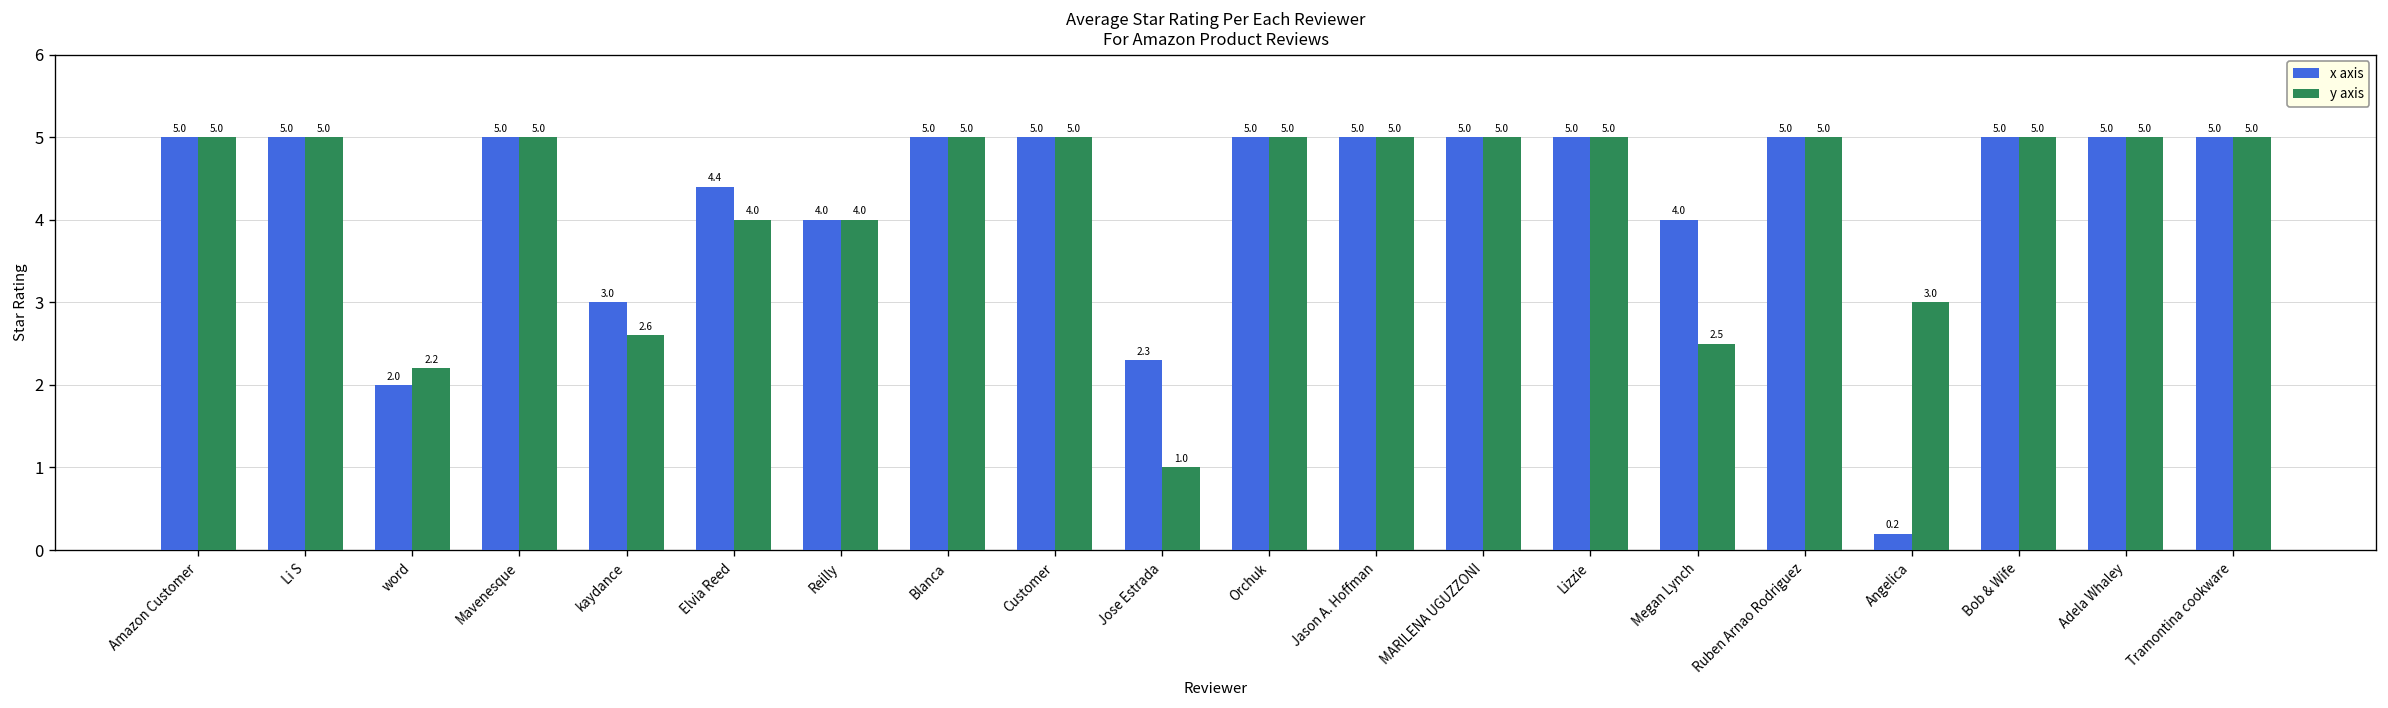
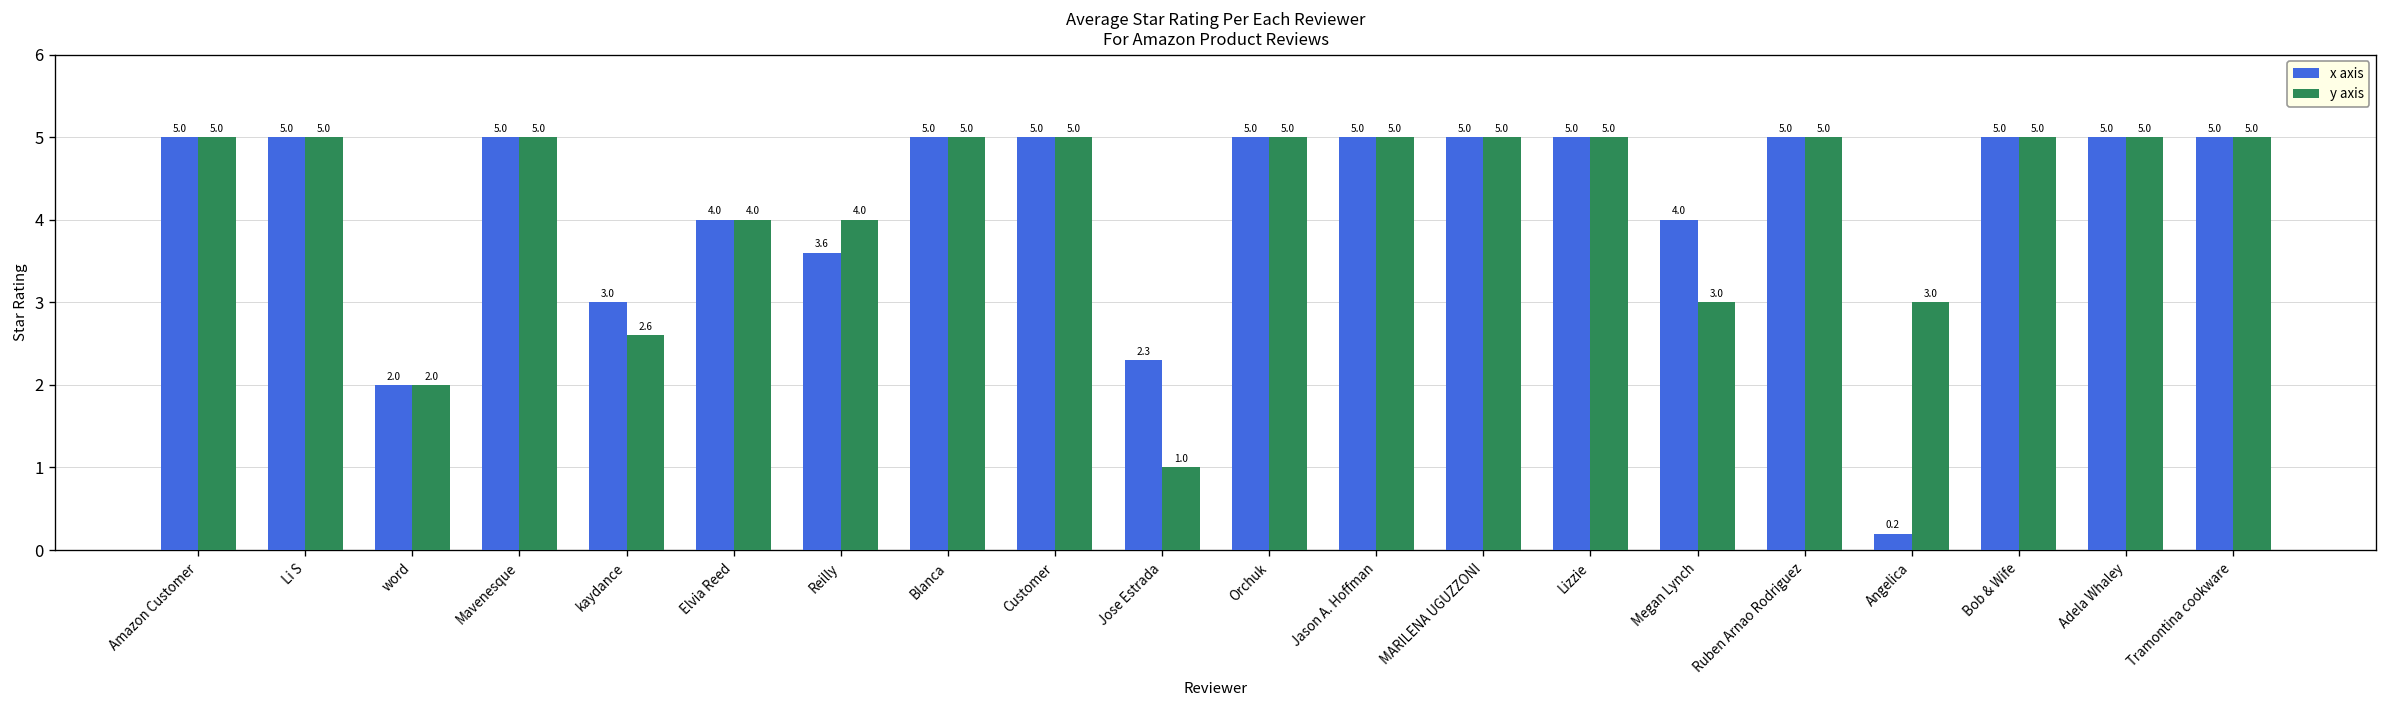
y axis, word: 2.2 -> 2.0
x axis, Elvia Reed: 4.4 -> 4.0
x axis, Reilly: 4.0 -> 3.6
y axis, Megan Lynch: 2.5 -> 3.0
